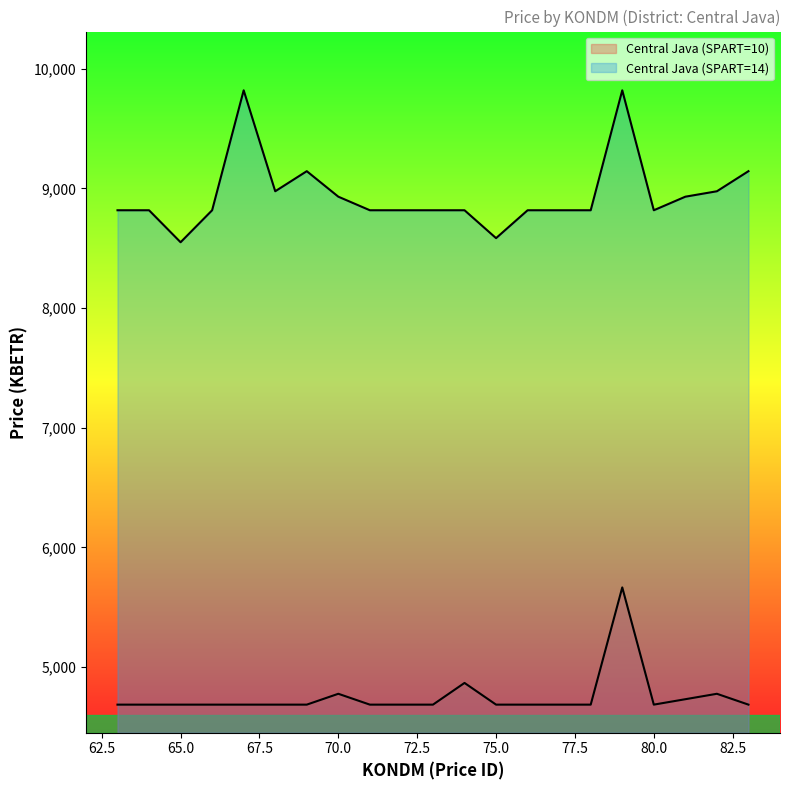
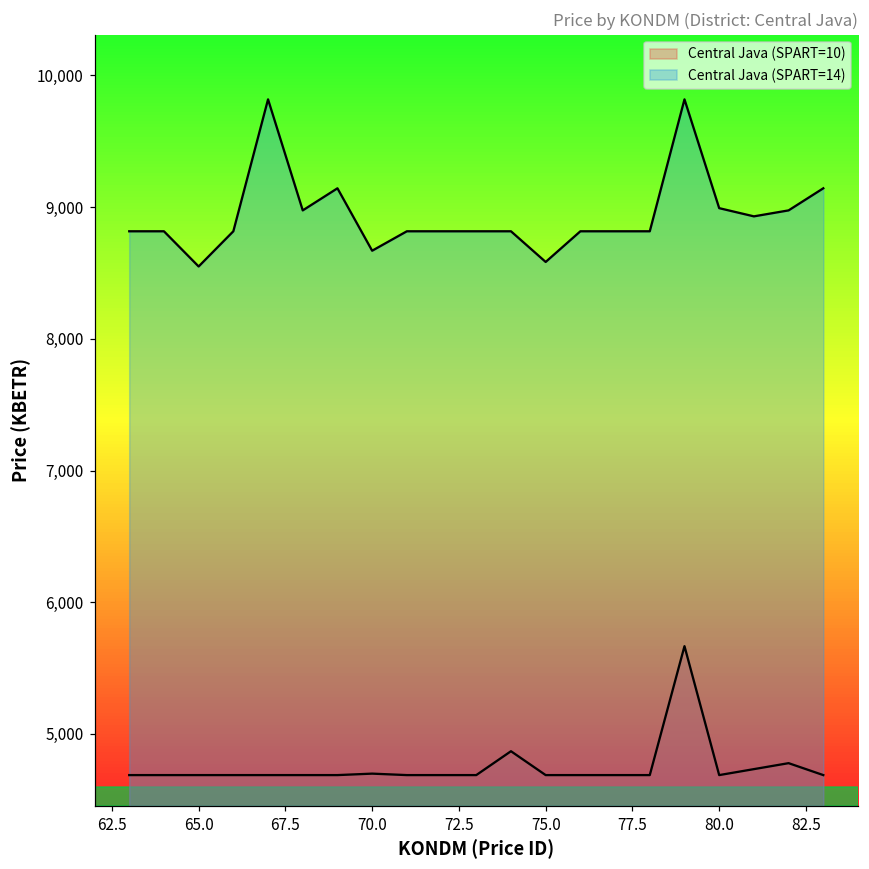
Central Java (SPART=10), 70.0: 4,780 -> 4,700
Central Java (SPART=14), 70.0: 8,930 -> 8,670
Central Java (SPART=14), 80.0: 8,820 -> 8,990
